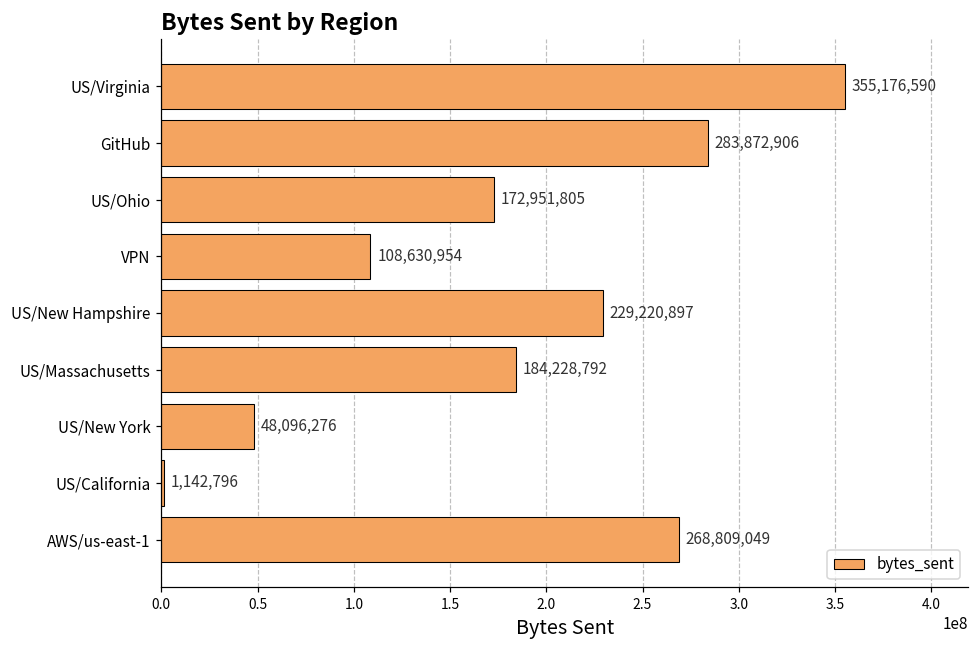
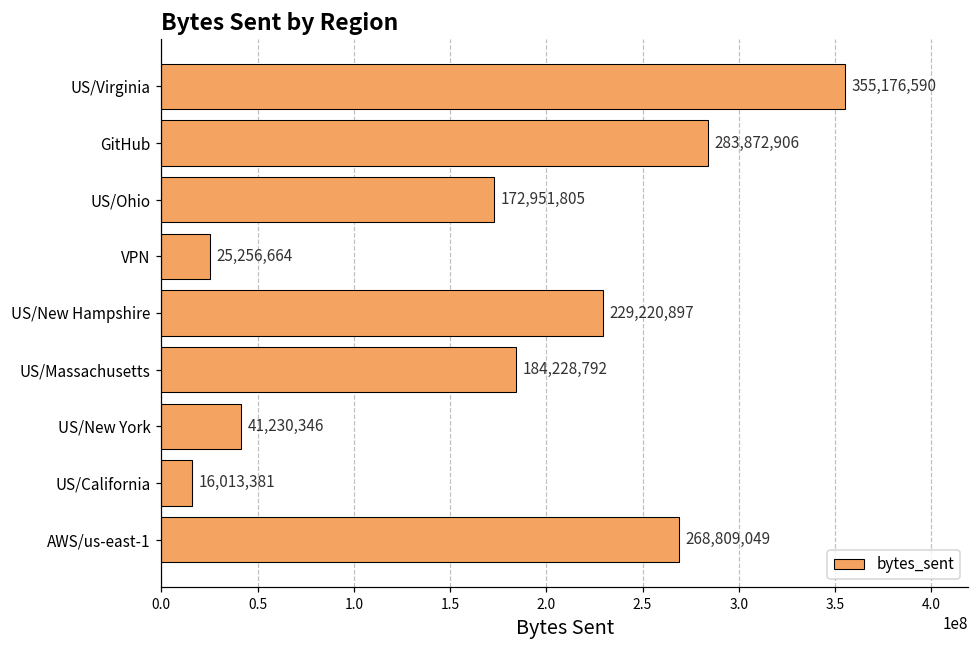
VPN: 108,630,954 -> 25,256,664
US/New York: 48,096,276 -> 41,230,346
US/California: 1,142,796 -> 16,013,381
